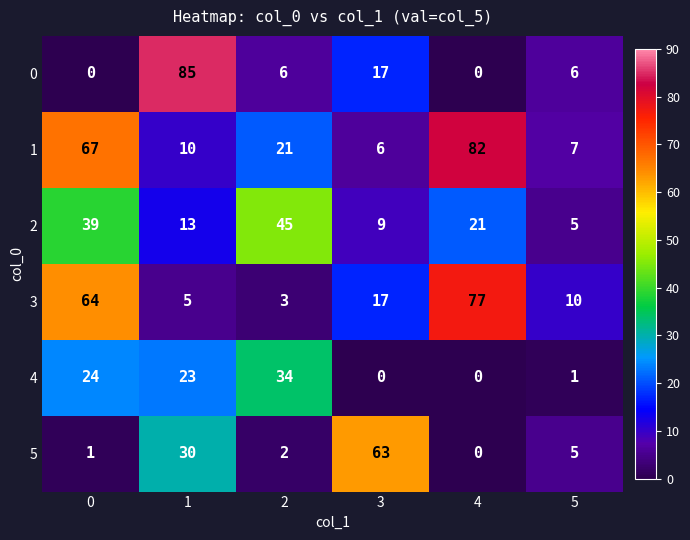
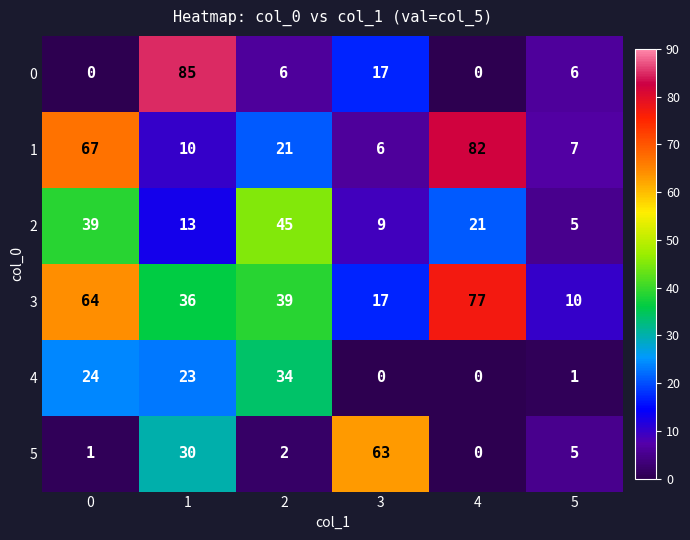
3, 1: 5 -> 36
3, 2: 3 -> 39
